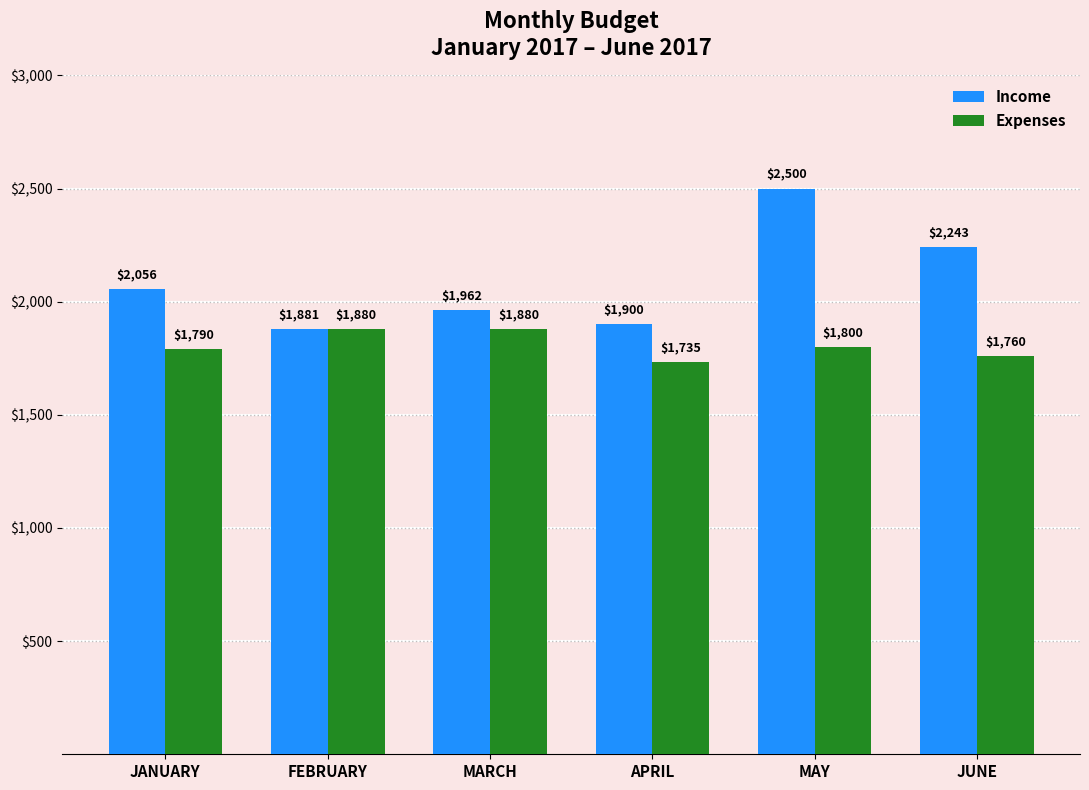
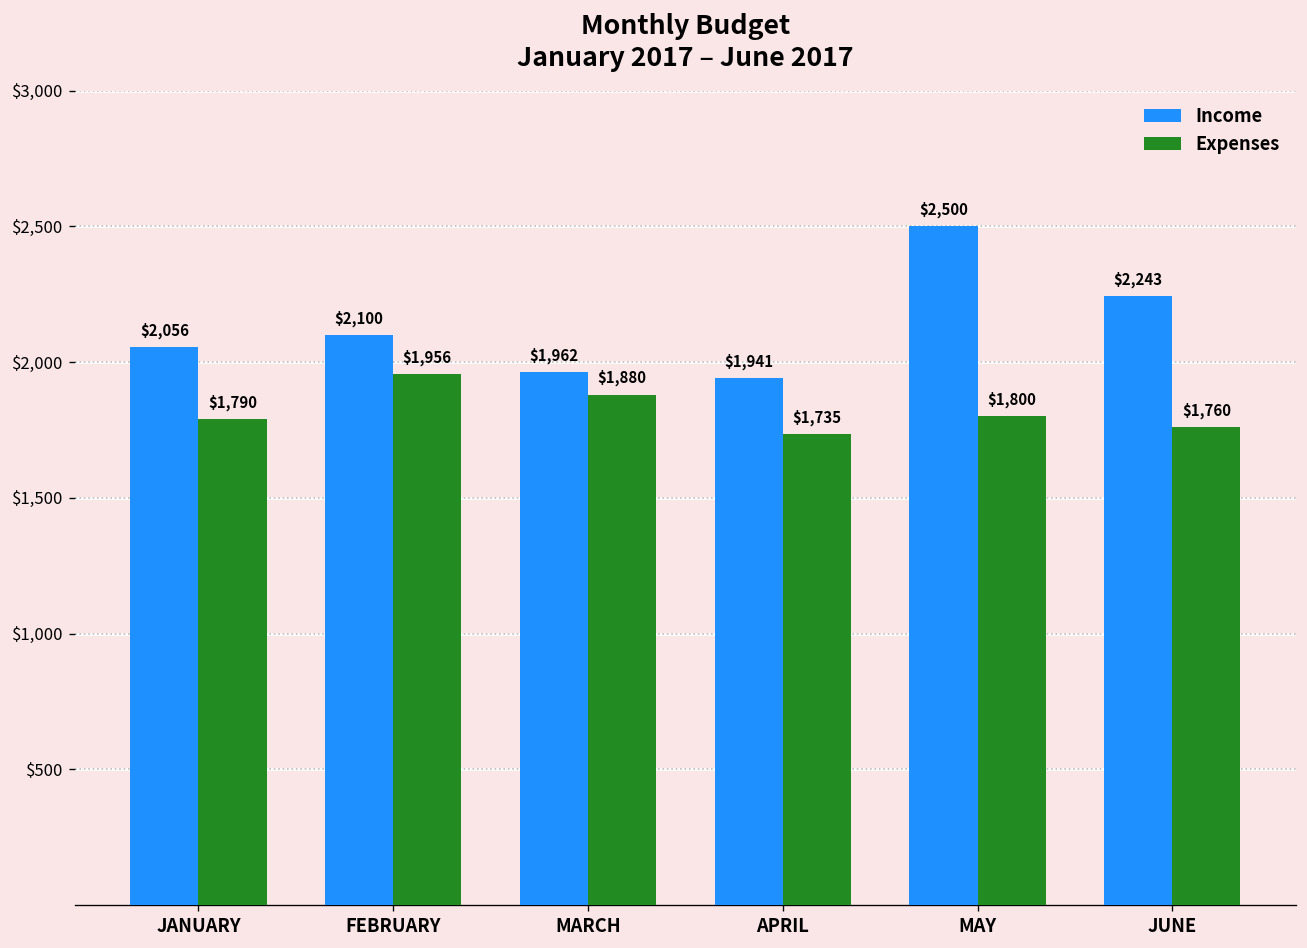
Income, FEBRUARY: $1,881 -> $2,100
Expenses, FEBRUARY: $1,880 -> $1,956
Income, APRIL: $1,900 -> $1,941
